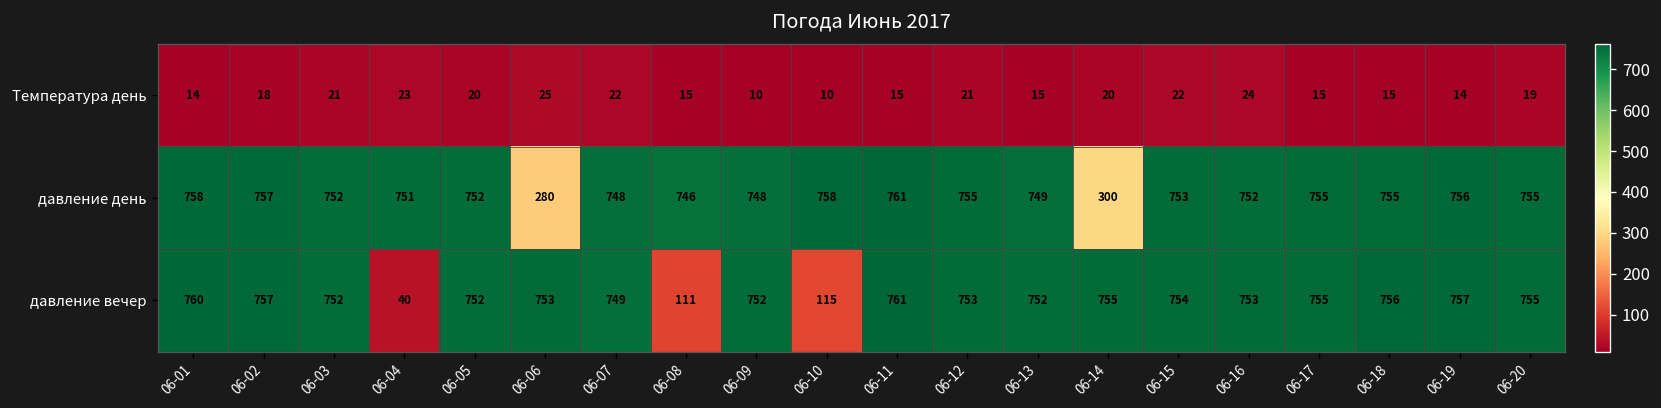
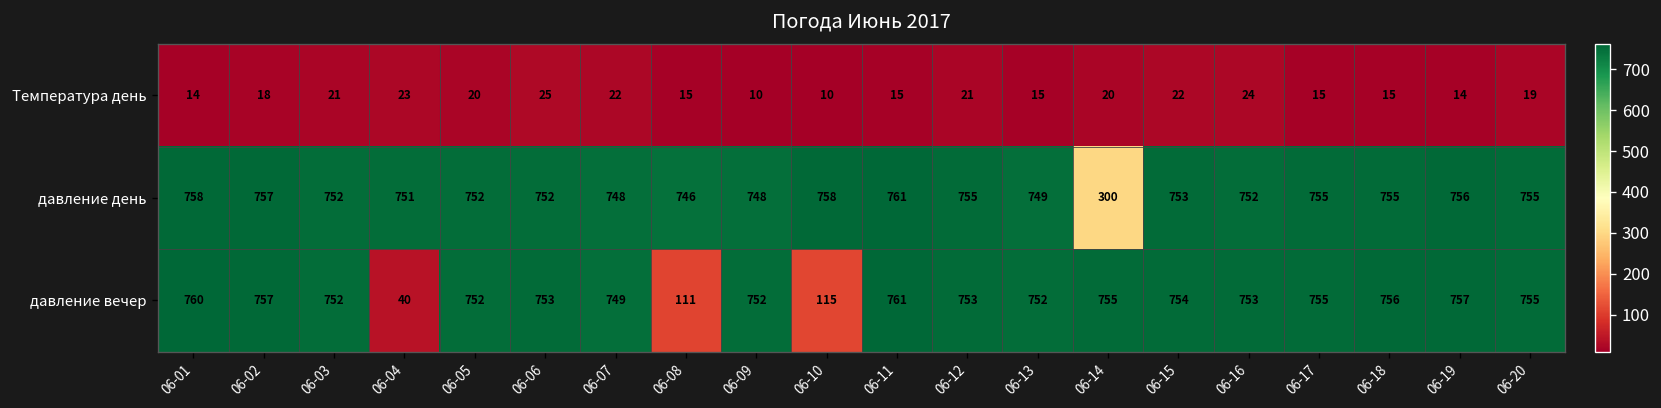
давление день, 06-06: 280 -> 752
